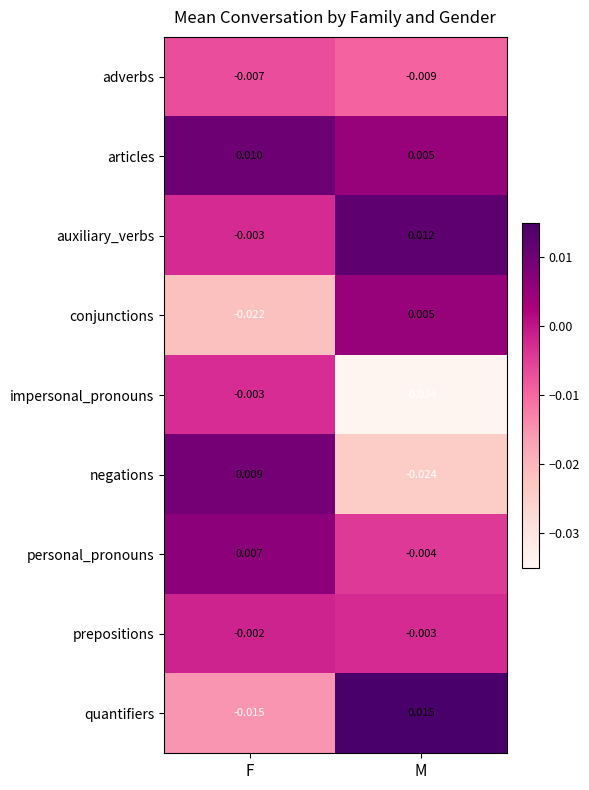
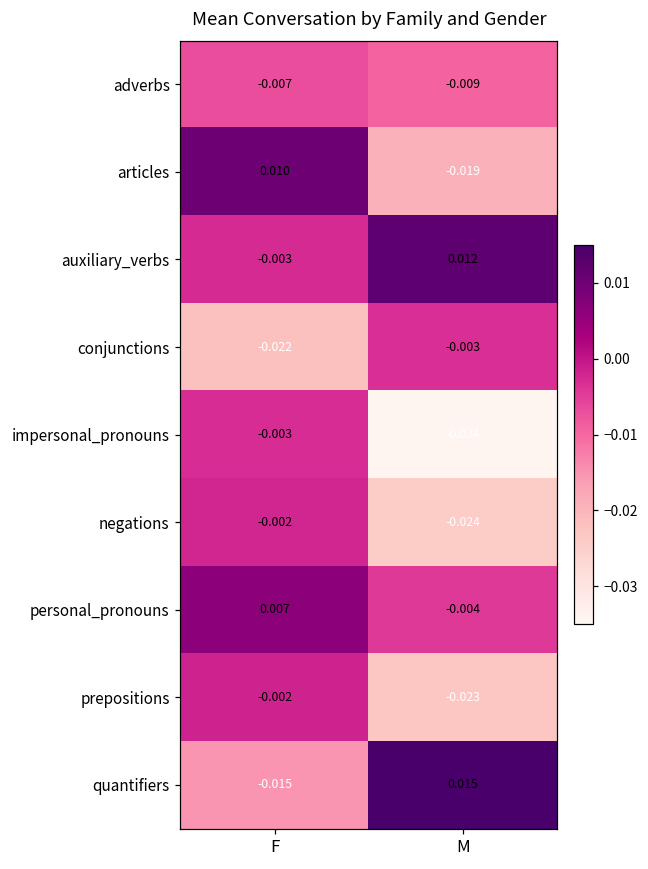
articles, M: 0.005 -> -0.019
conjunctions, M: 0.005 -> -0.003
negations, F: 0.009 -> -0.002
prepositions, M: -0.003 -> -0.023
